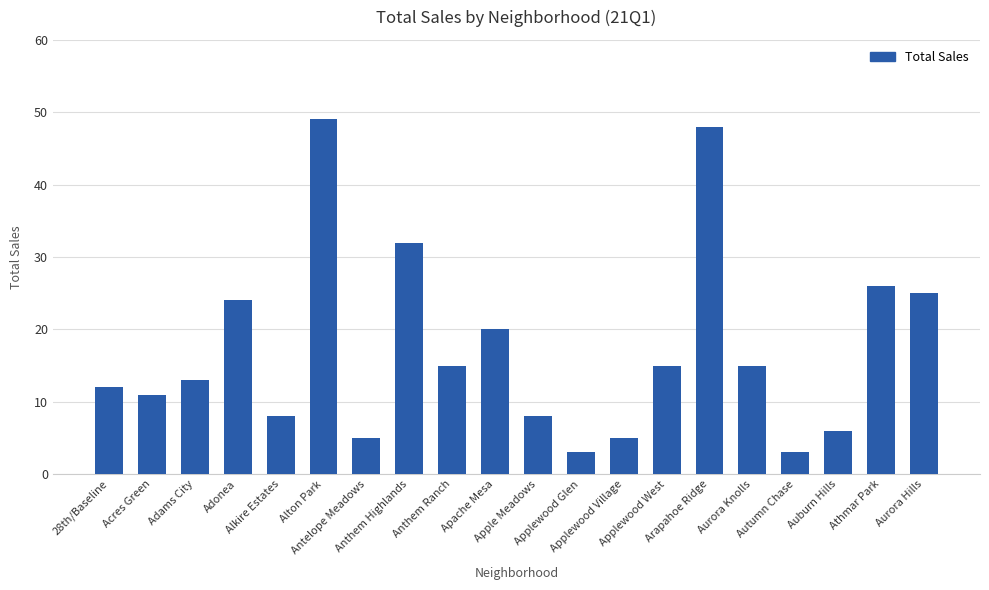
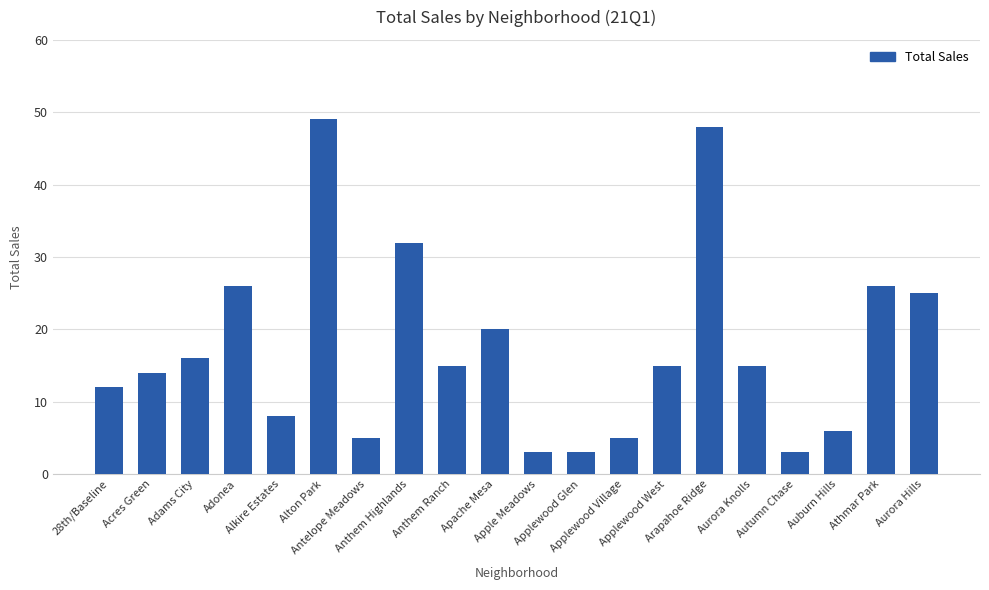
Acres Green: 11 -> 14
Adams City: 13 -> 16
Adonea: 24 -> 26
Apple Meadows: 8 -> 3
